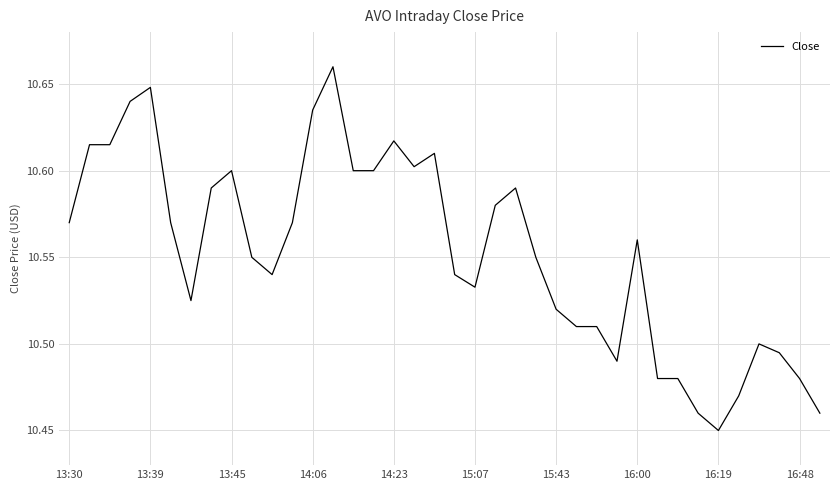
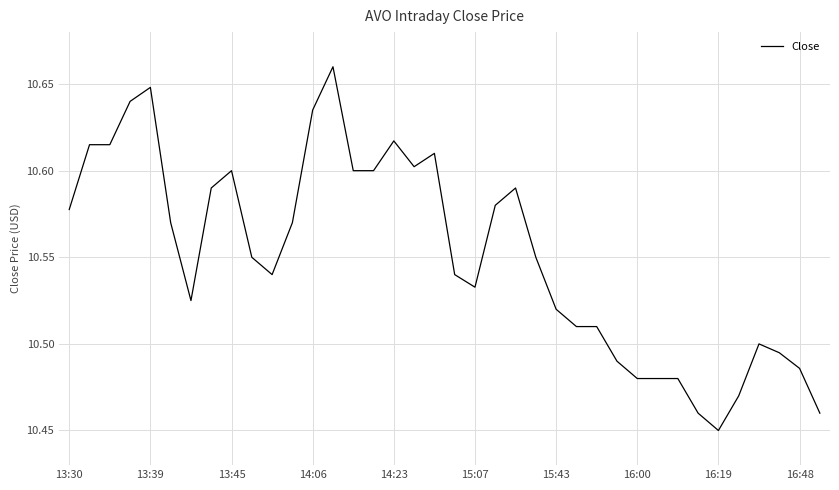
13:30: 10.570 -> 10.578
16:00: 10.560 -> 10.480
16:48: 10.480 -> 10.486
